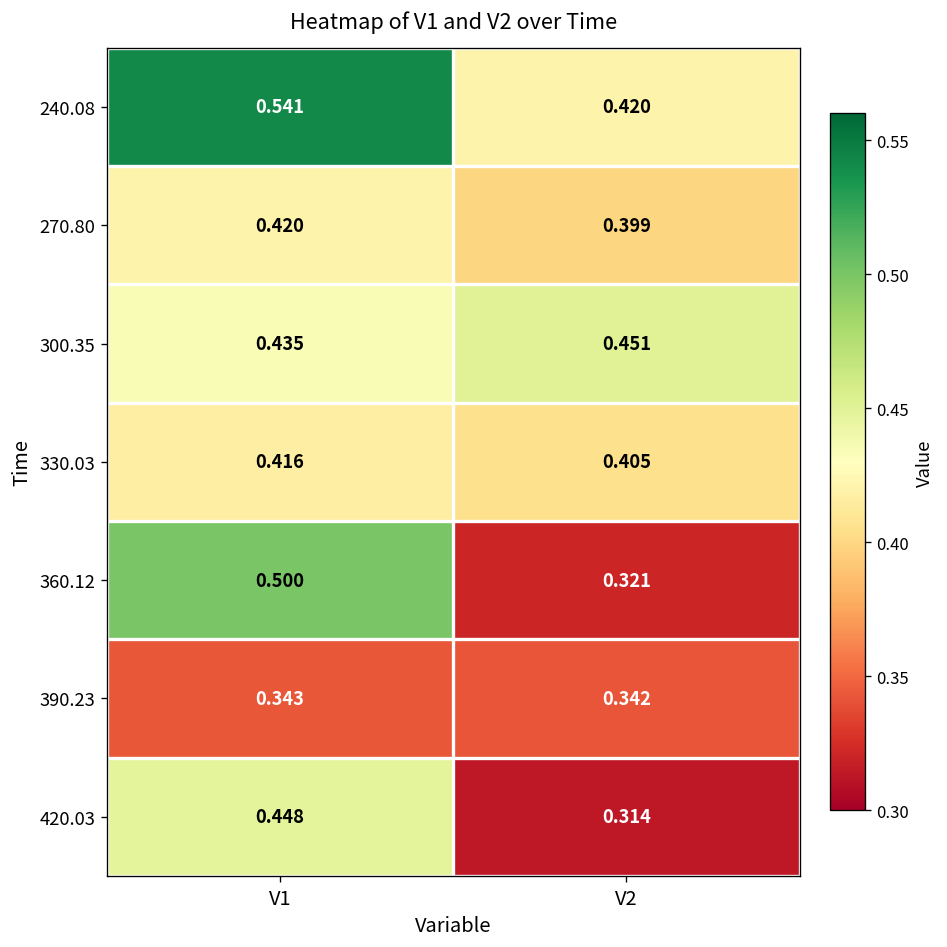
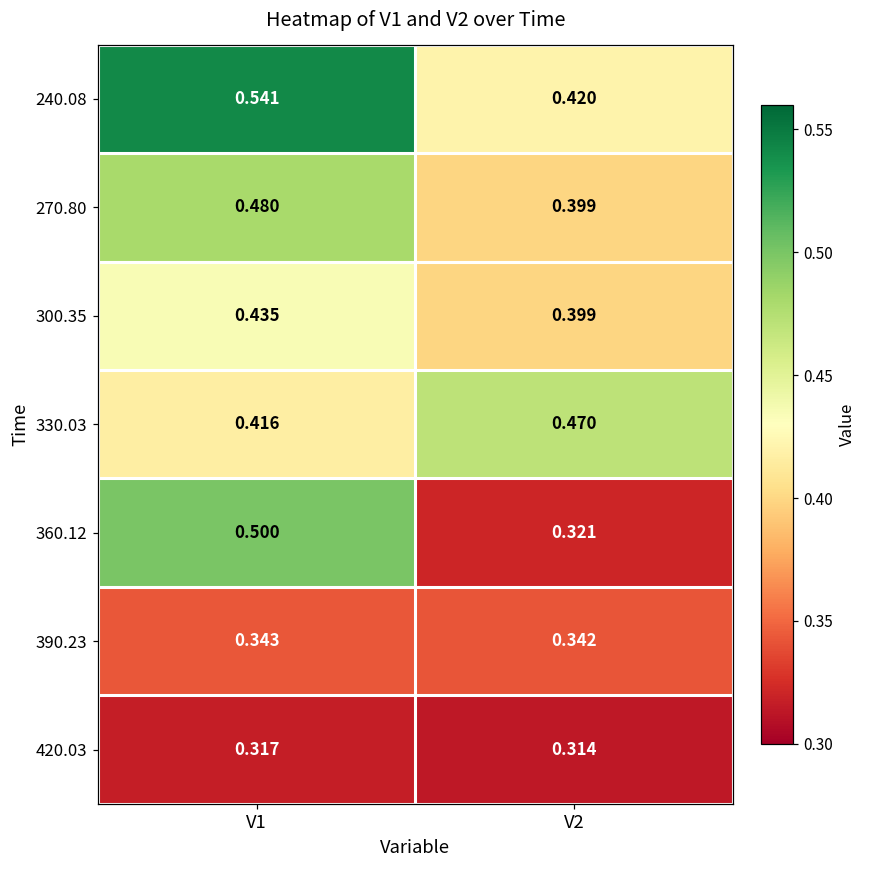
270.80, V1: 0.420 -> 0.480
300.35, V2: 0.451 -> 0.399
330.03, V2: 0.405 -> 0.470
420.03, V1: 0.448 -> 0.317
